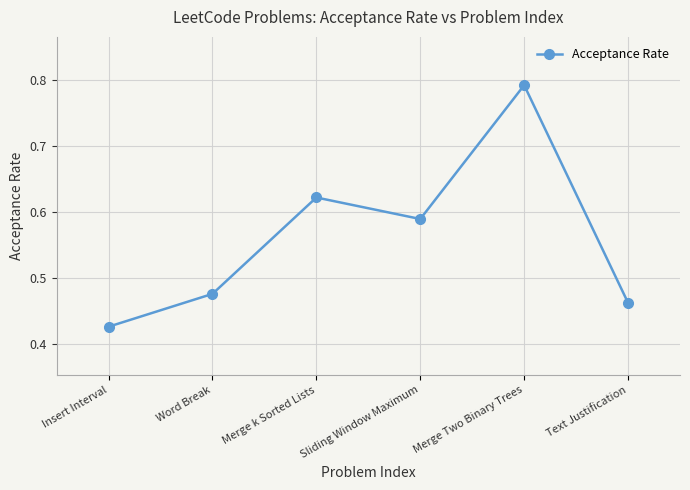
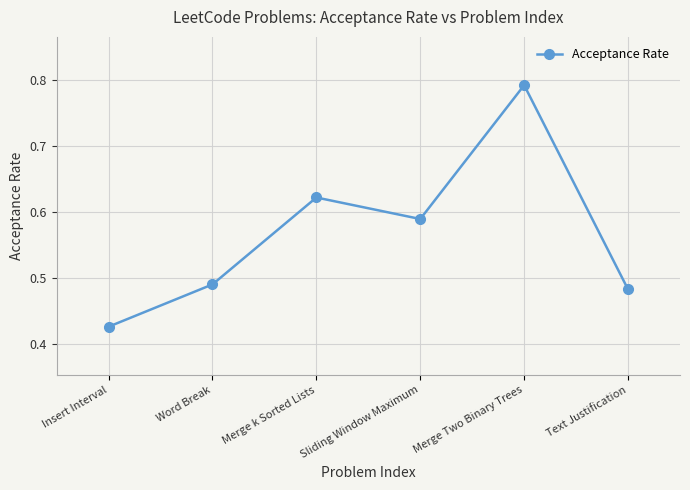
Word Break: 0.48 -> 0.49
Text Justification: 0.46 -> 0.48
